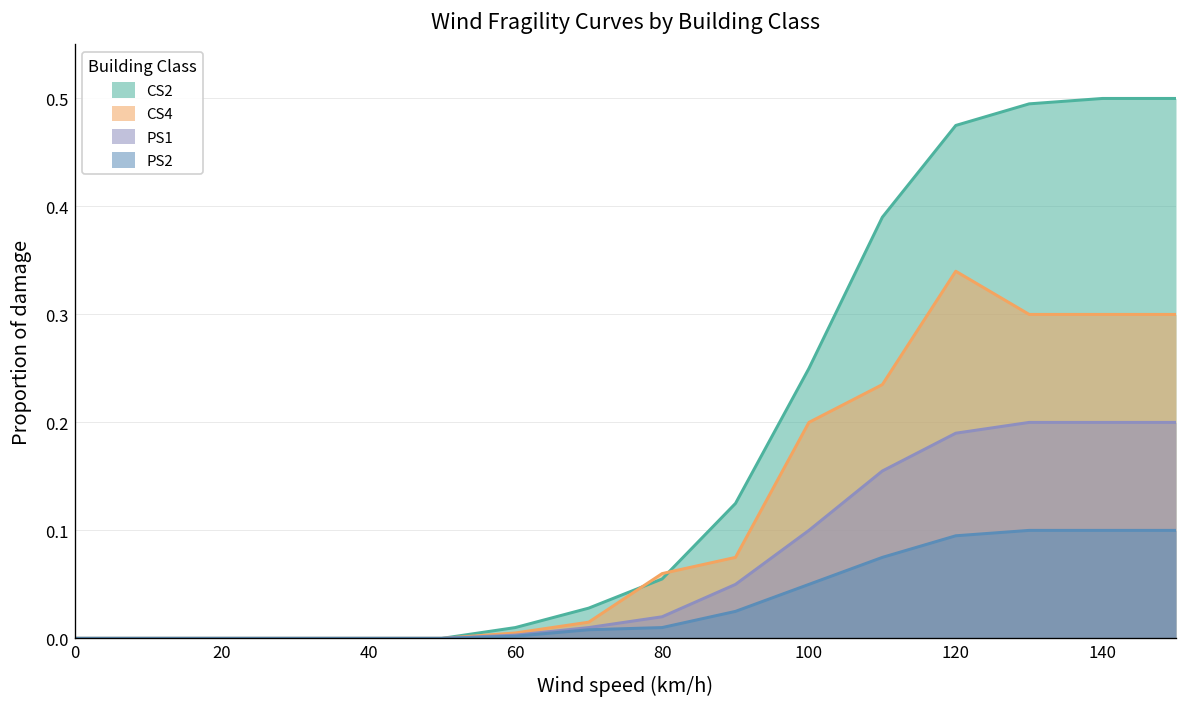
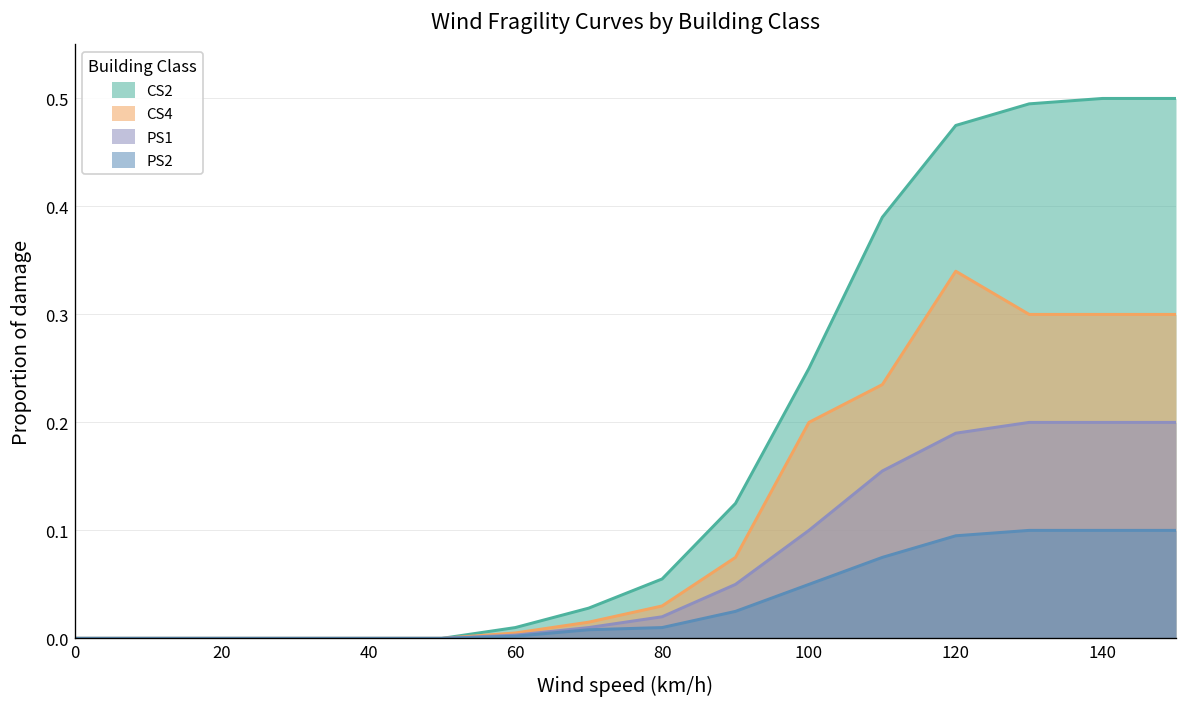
CS4, 80: 0.06 -> 0.03
